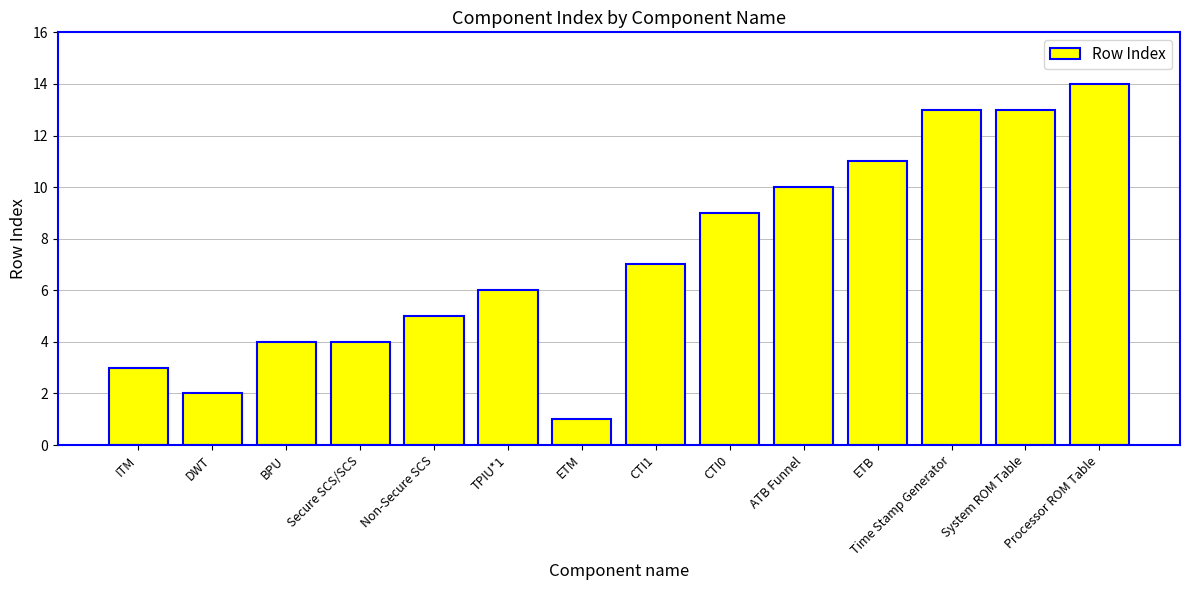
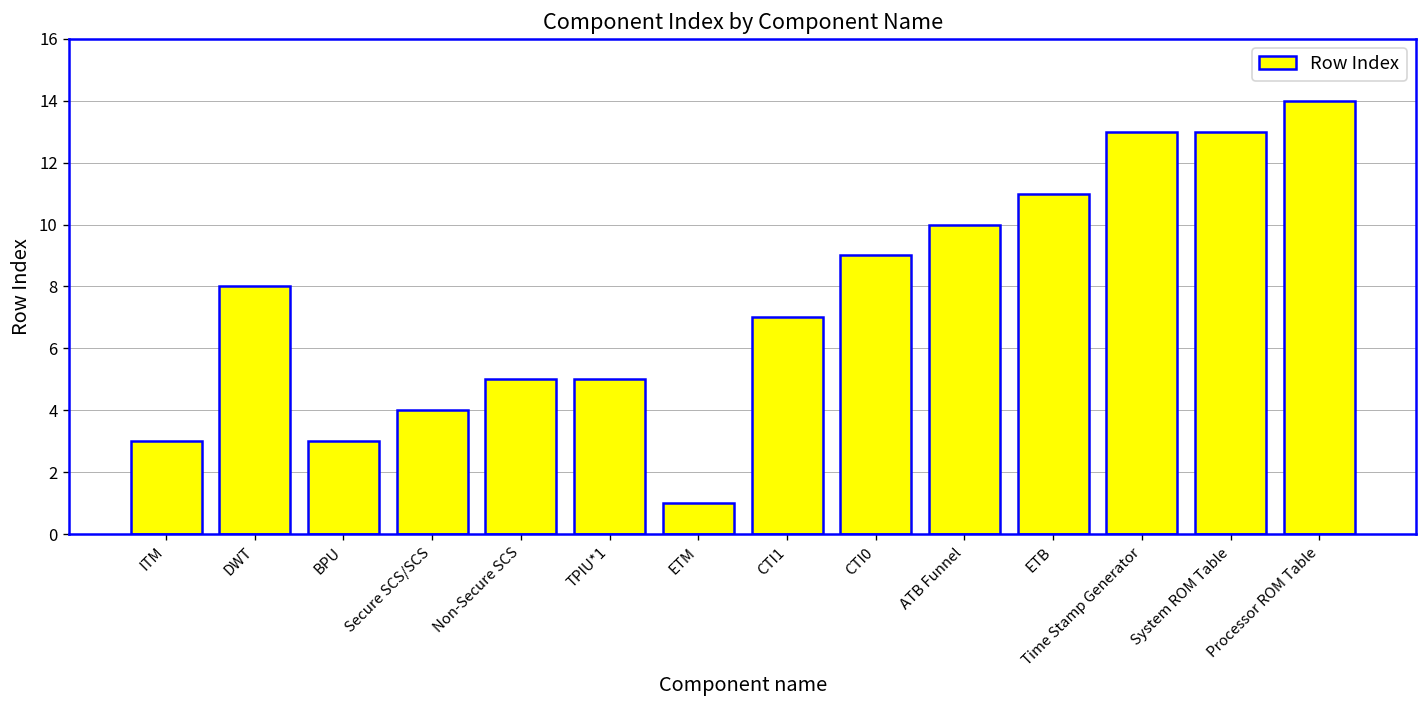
DWT: 2 -> 8
BPU: 4 -> 3
TPIU*1: 6 -> 5
